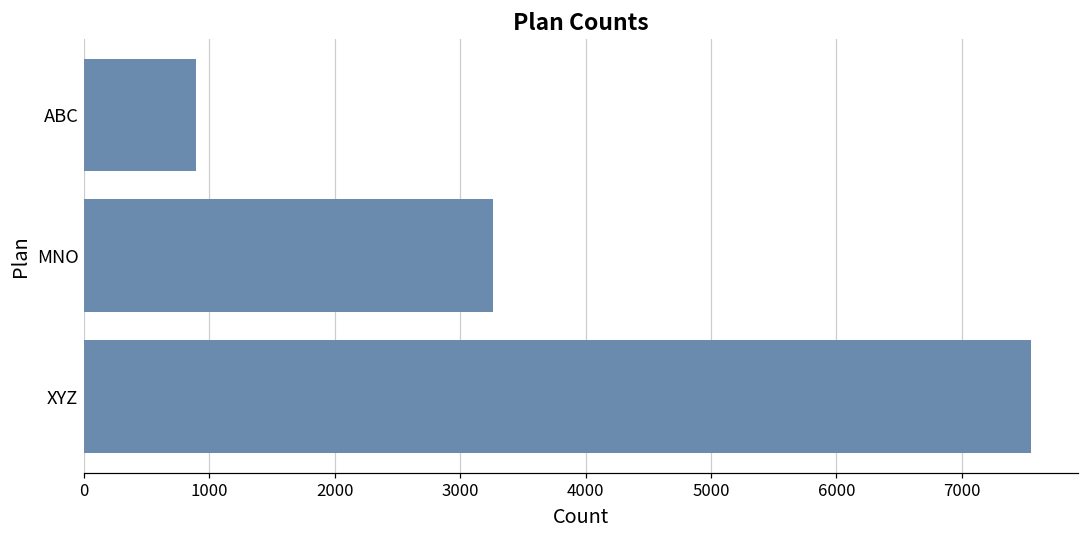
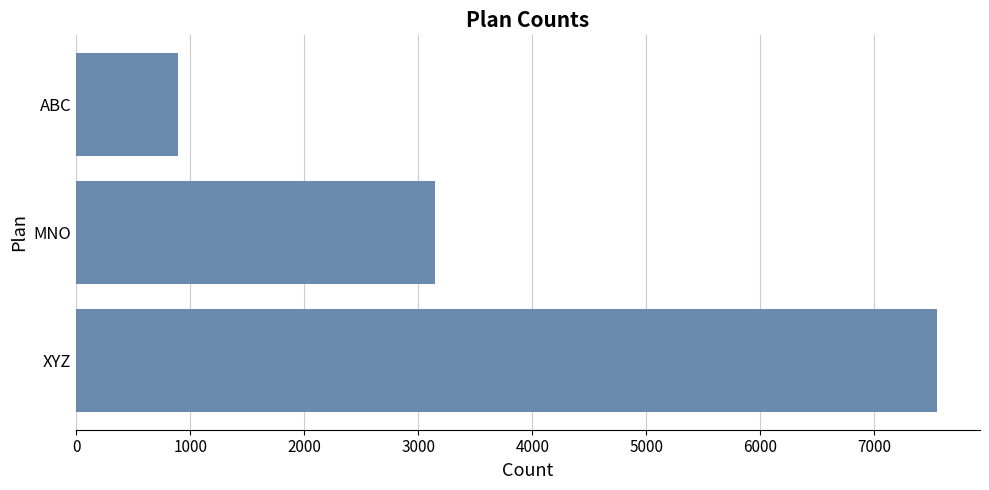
MNO: 3260 -> 3150
